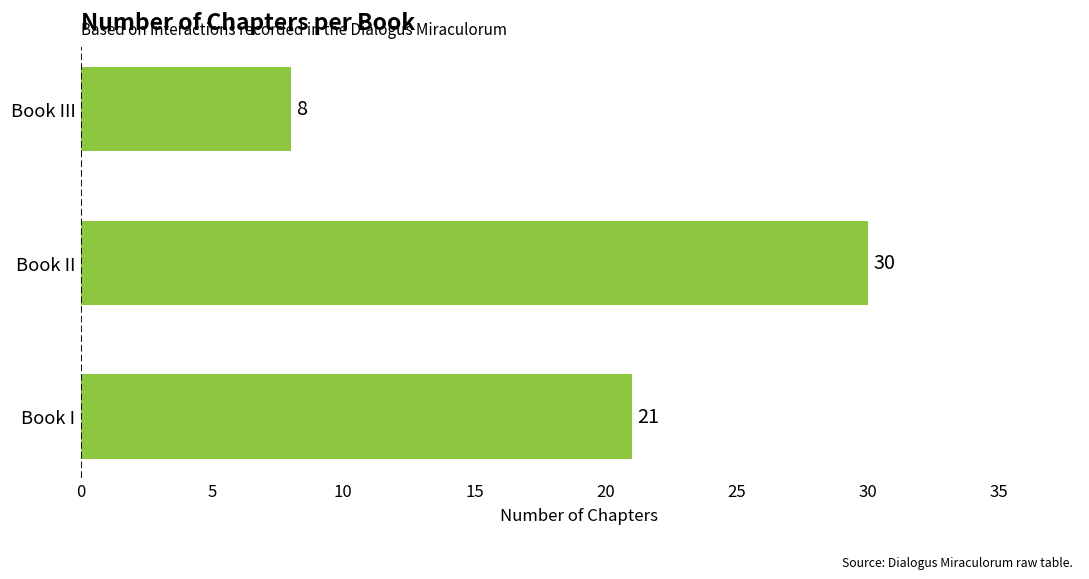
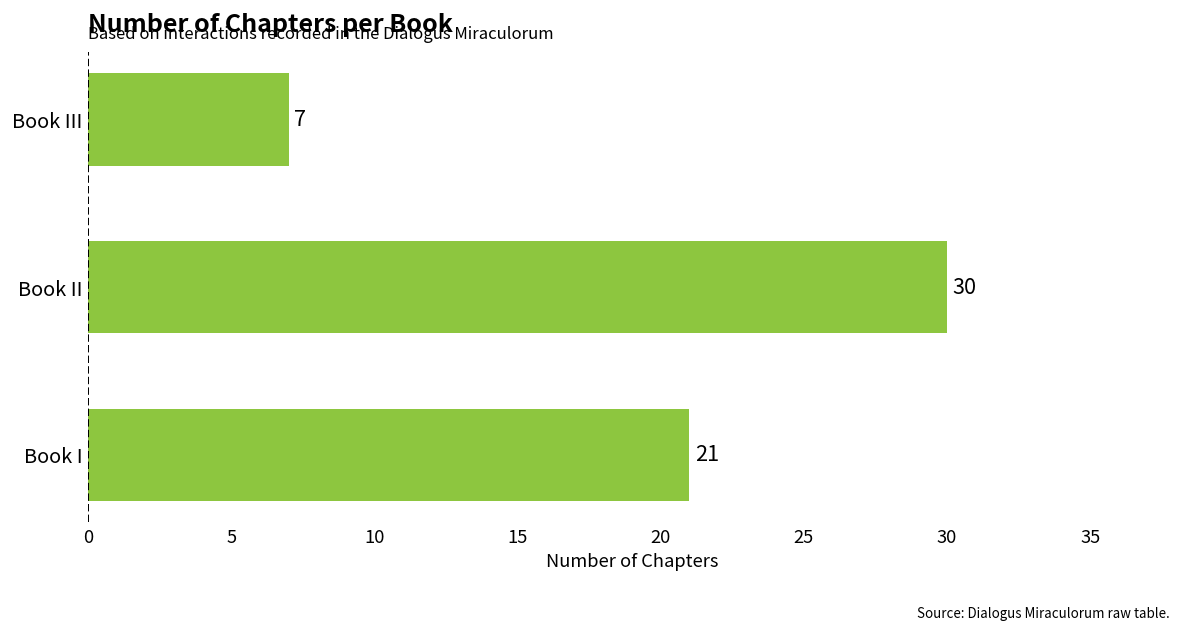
Book III: 8 -> 7
